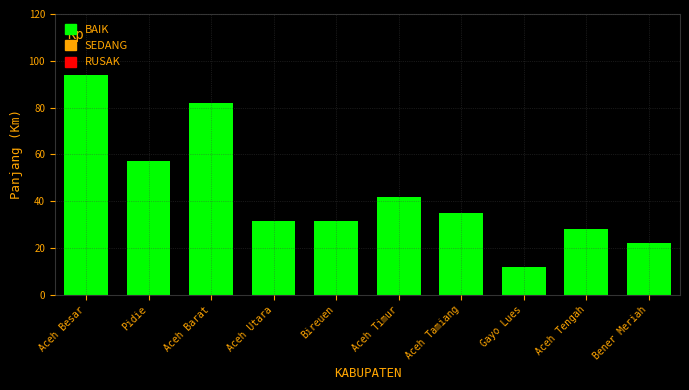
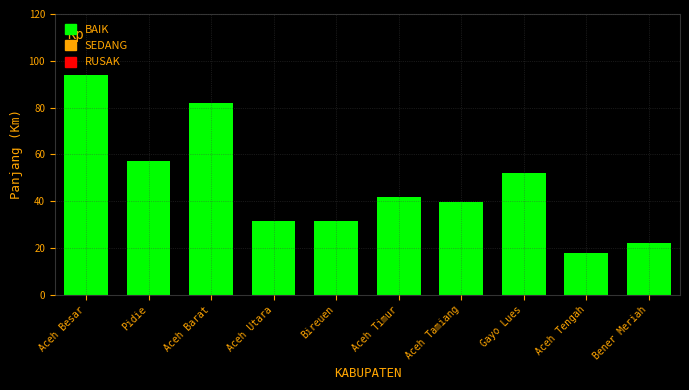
Aceh Tamiang: 35 -> 40
Gayo Lues: 12 -> 52
Aceh Tengah: 28 -> 18
